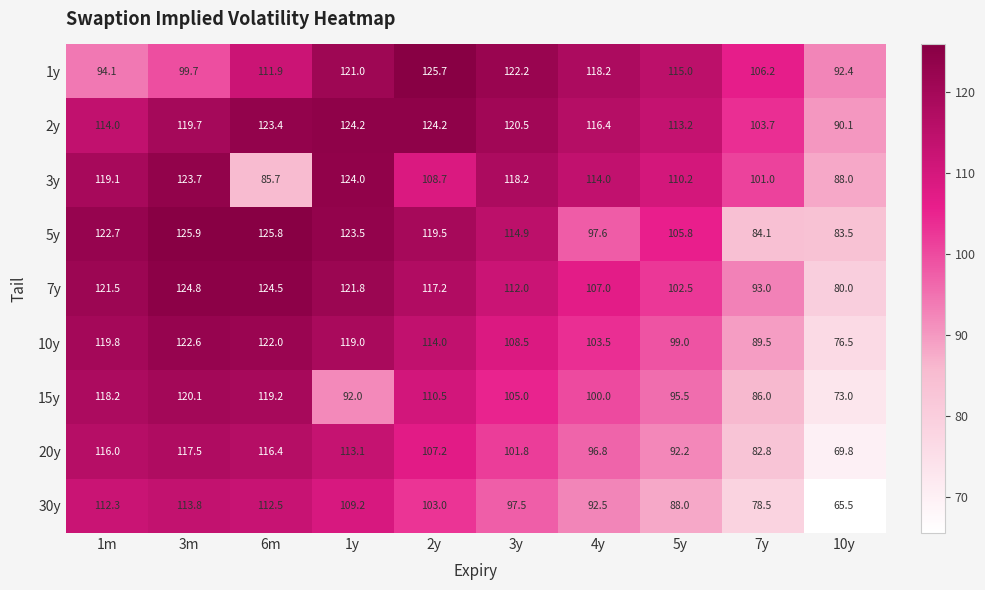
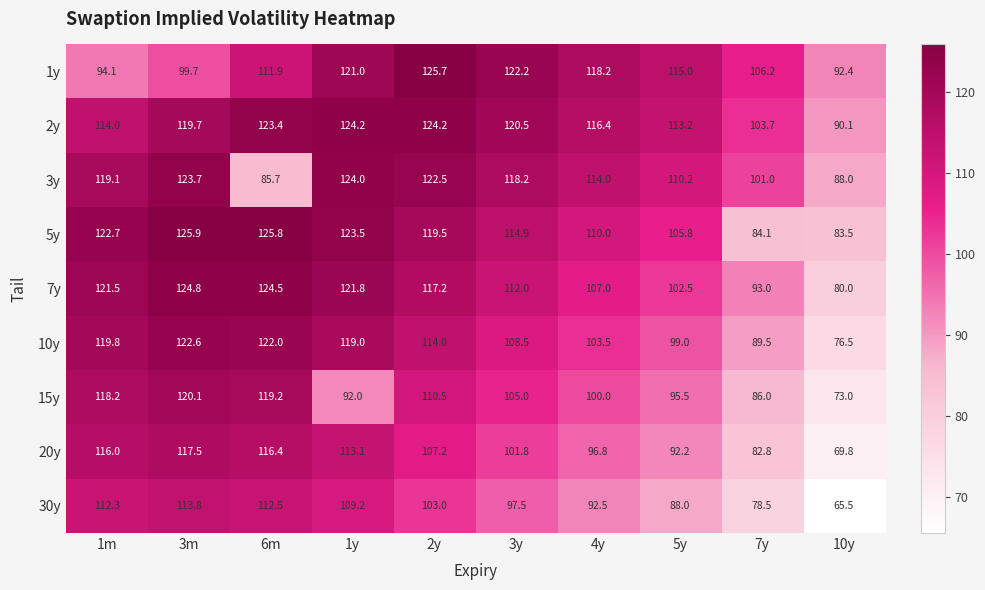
3y, 2y: 108.7 -> 122.5
5y, 4y: 97.6 -> 110.0
